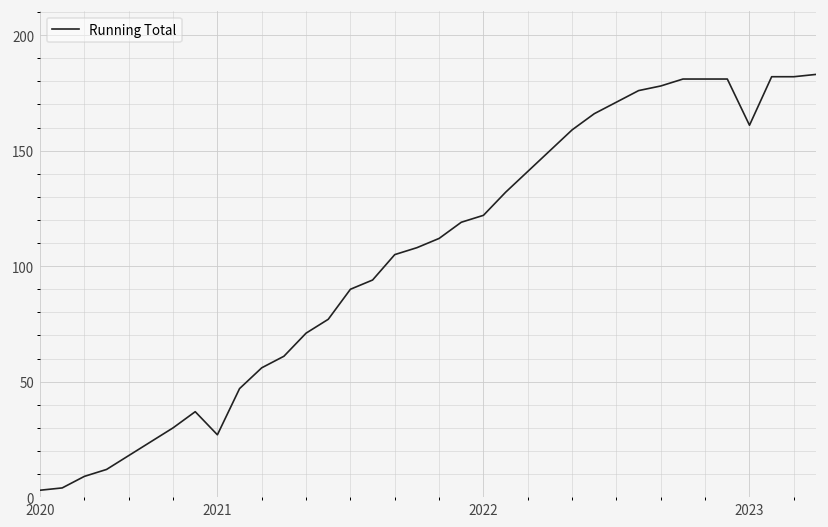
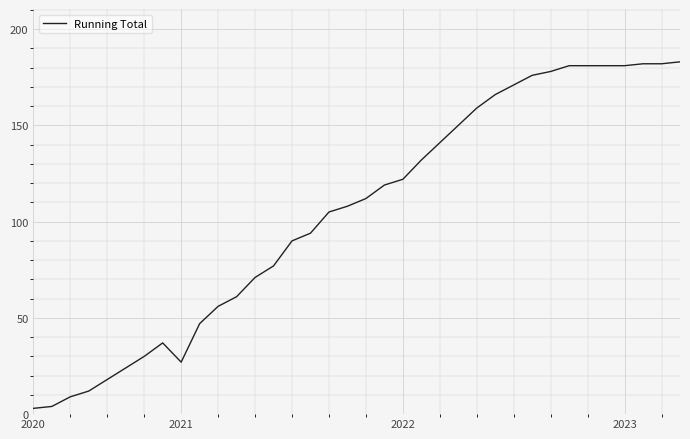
2023: 161 -> 181
